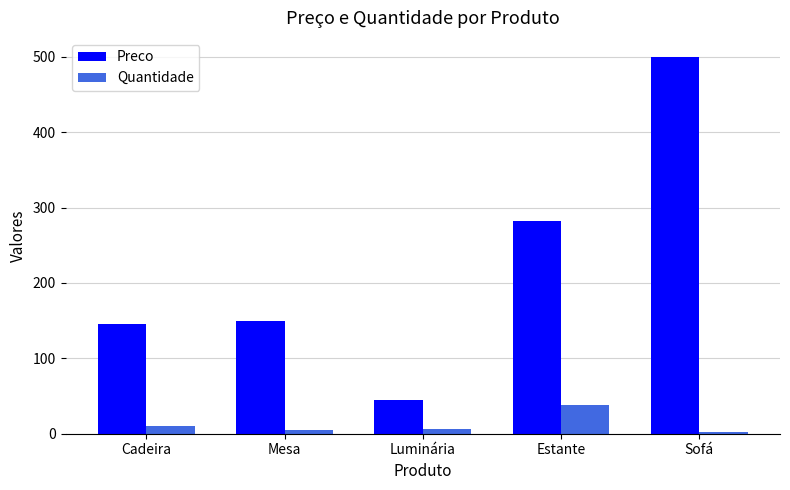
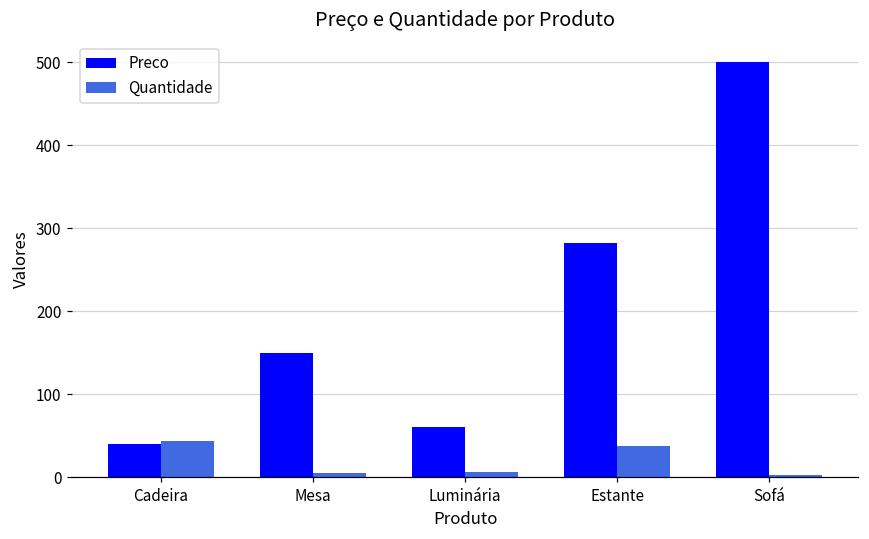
Preco, Cadeira: 150 -> 40
Quantidade, Cadeira: 10 -> 40
Preco, Luminária: 50 -> 60
